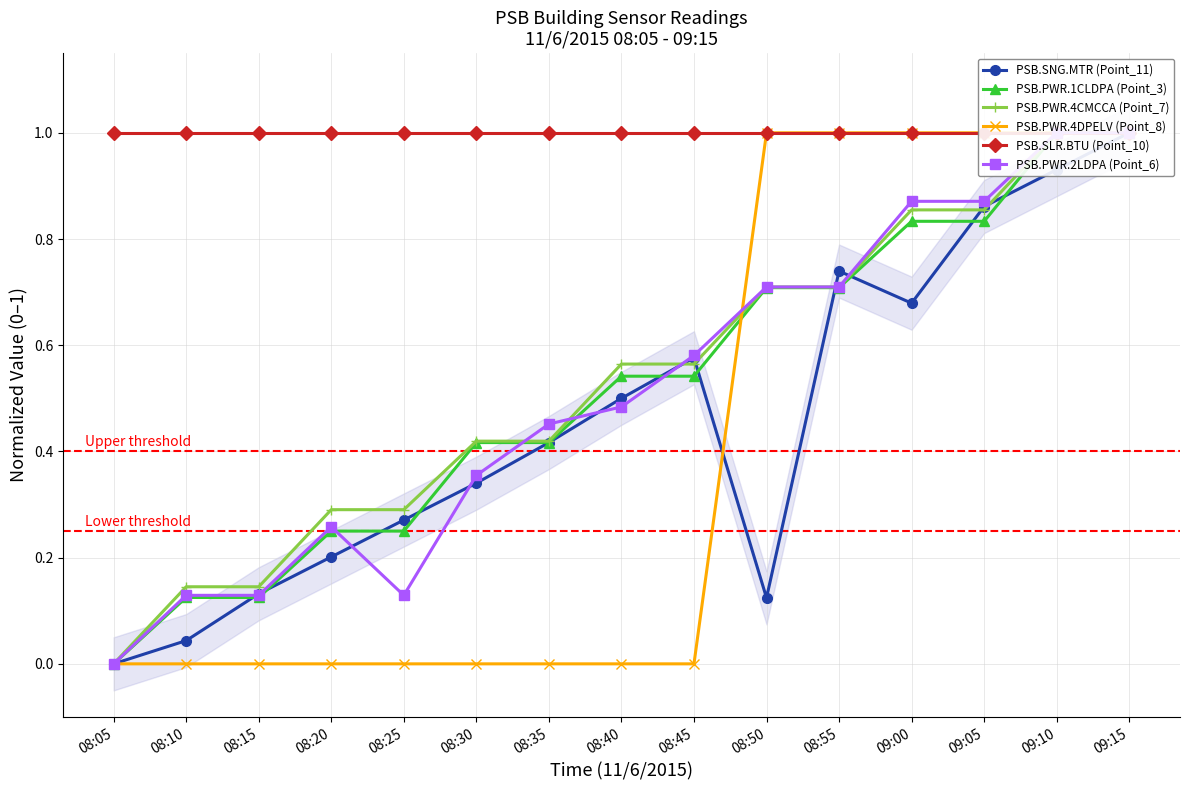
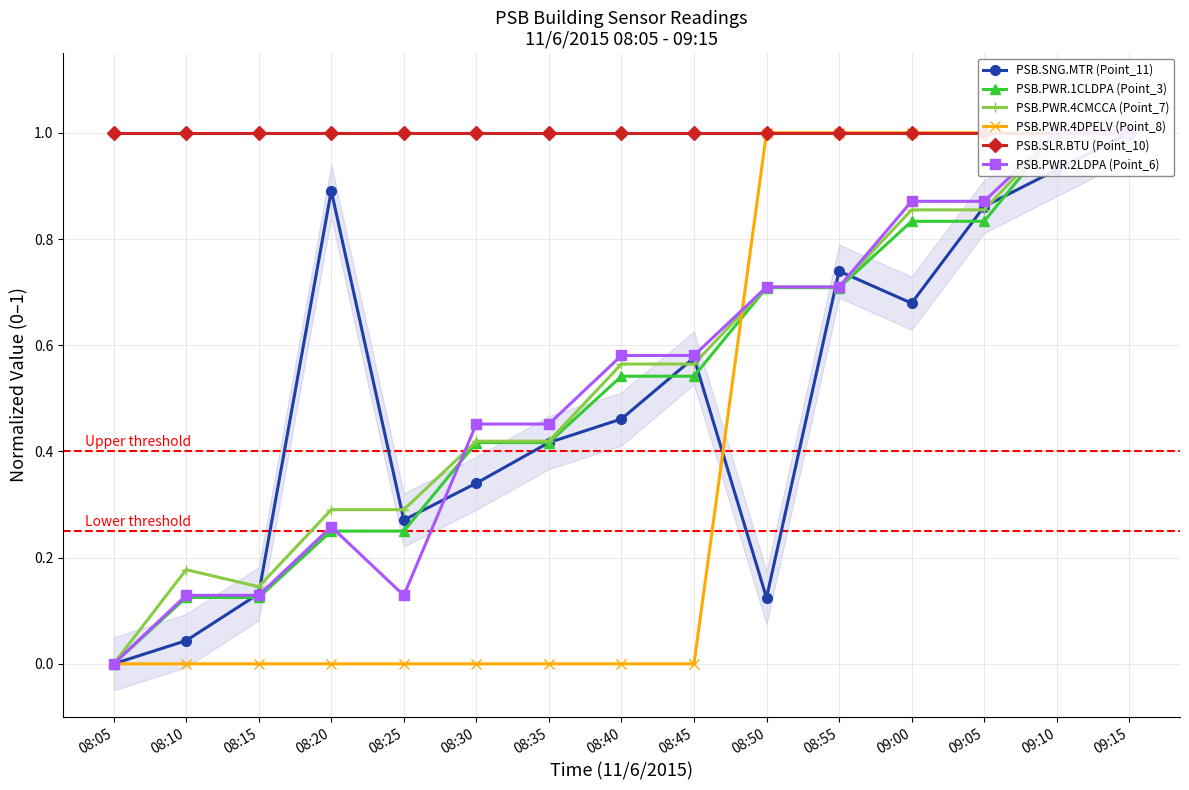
PSB.PWR.4CMCCA (Point_7), 08:10: 0.15 -> 0.18
PSB.SNG.MTR (Point_11), 08:20: 0.20 -> 0.89
PSB.PWR.2LDPA (Point_6), 08:30: 0.35 -> 0.45
PSB.SNG.MTR (Point_11), 08:40: 0.50 -> 0.46
PSB.PWR.2LDPA (Point_6), 08:40: 0.48 -> 0.58
